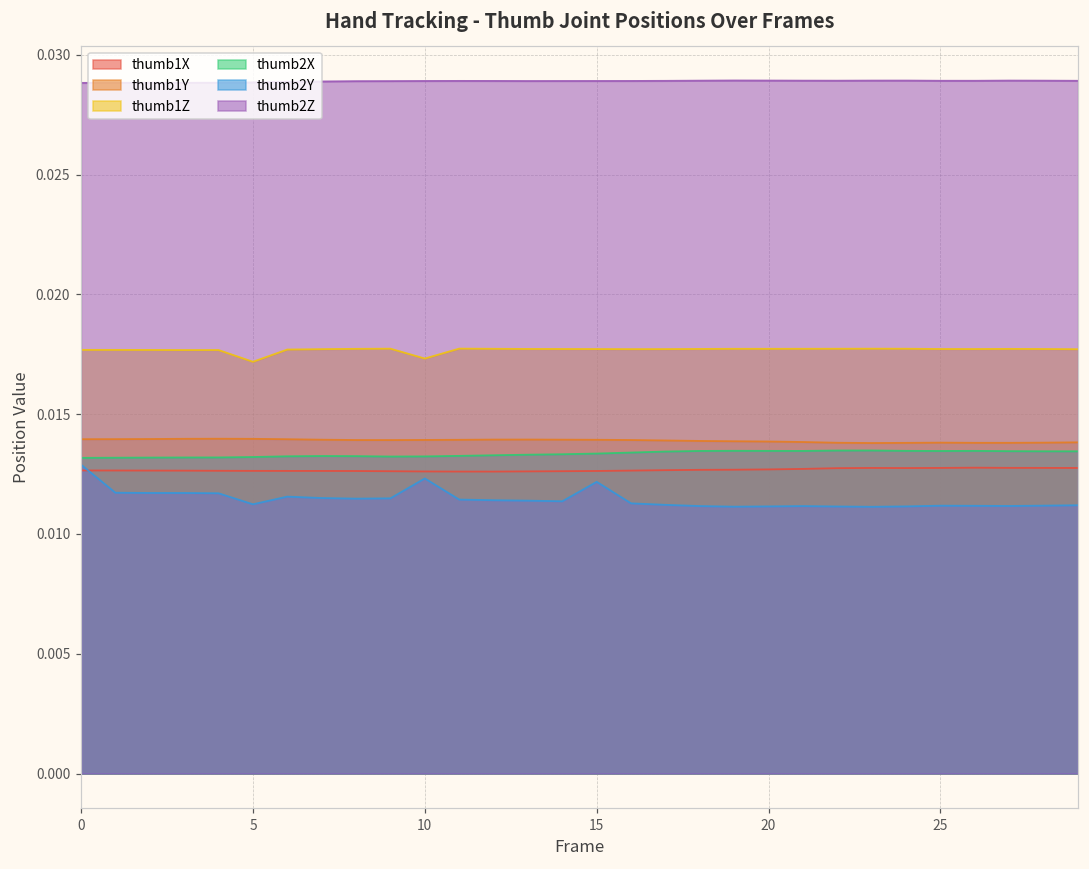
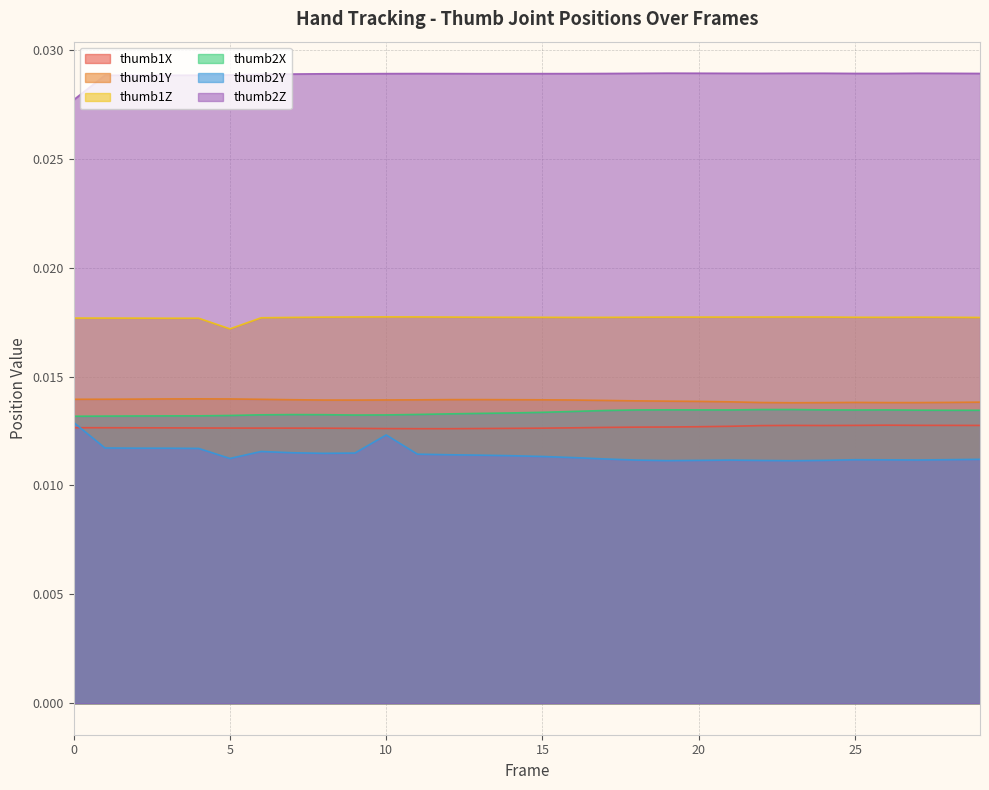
thumb2Z, 0: 0.0288 -> 0.0277
thumb1Z, 10: 0.0173 -> 0.0177
thumb2Y, 15: 0.0122 -> 0.0113
